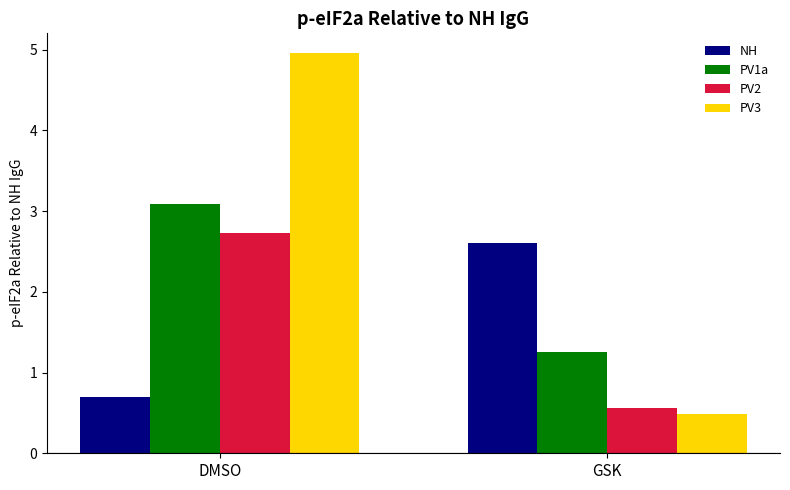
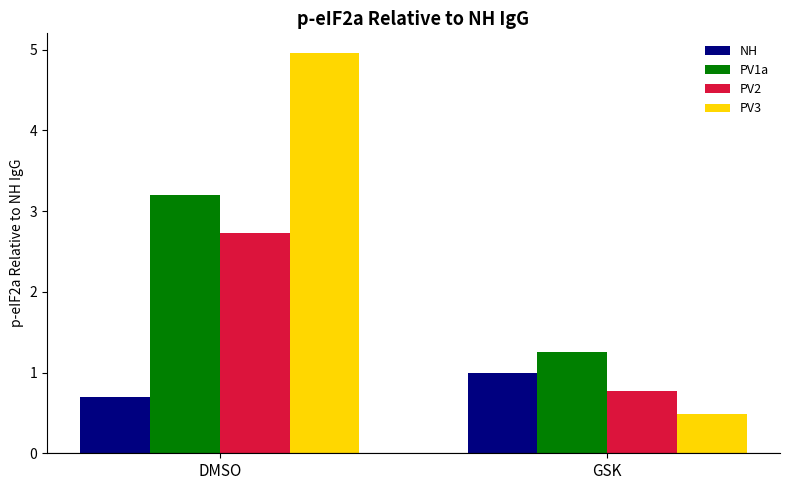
PV1a, DMSO: 3.1 -> 3.2
NH, GSK: 2.6 -> 1.0
PV2, GSK: 0.6 -> 0.8
